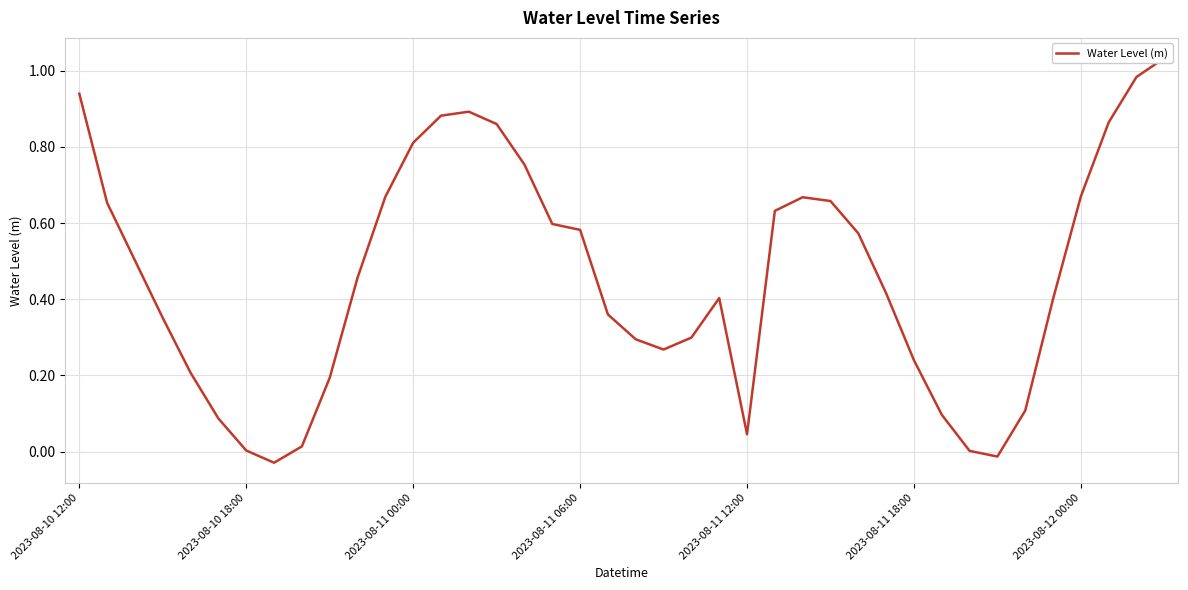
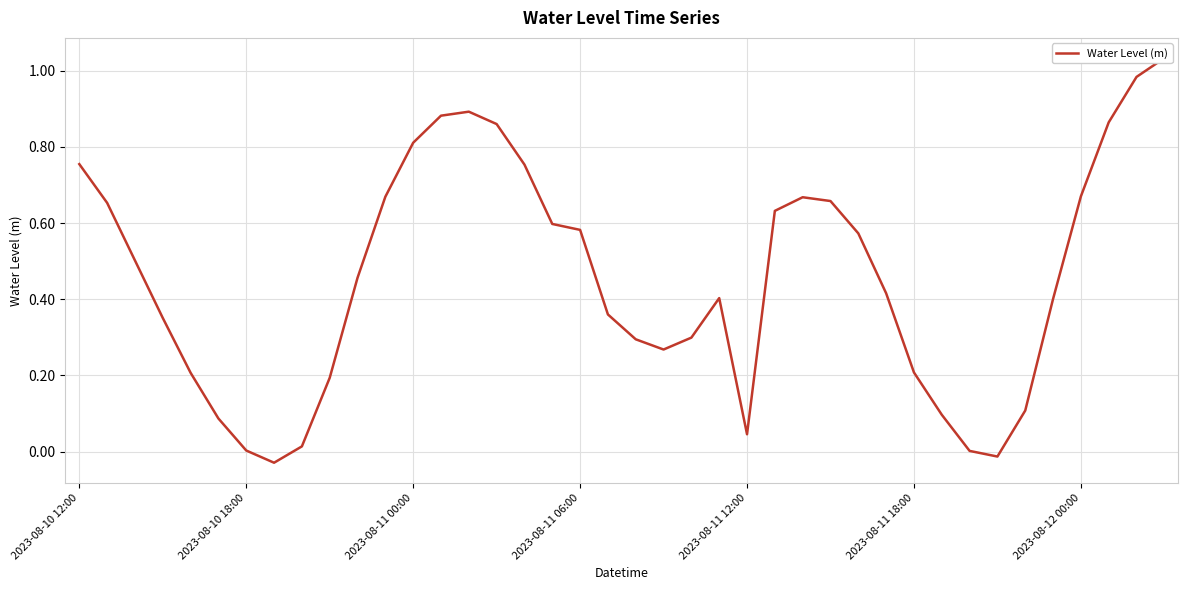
2023-08-10 12:00: 0.94 -> 0.75
2023-08-11 18:00: 0.24 -> 0.21
